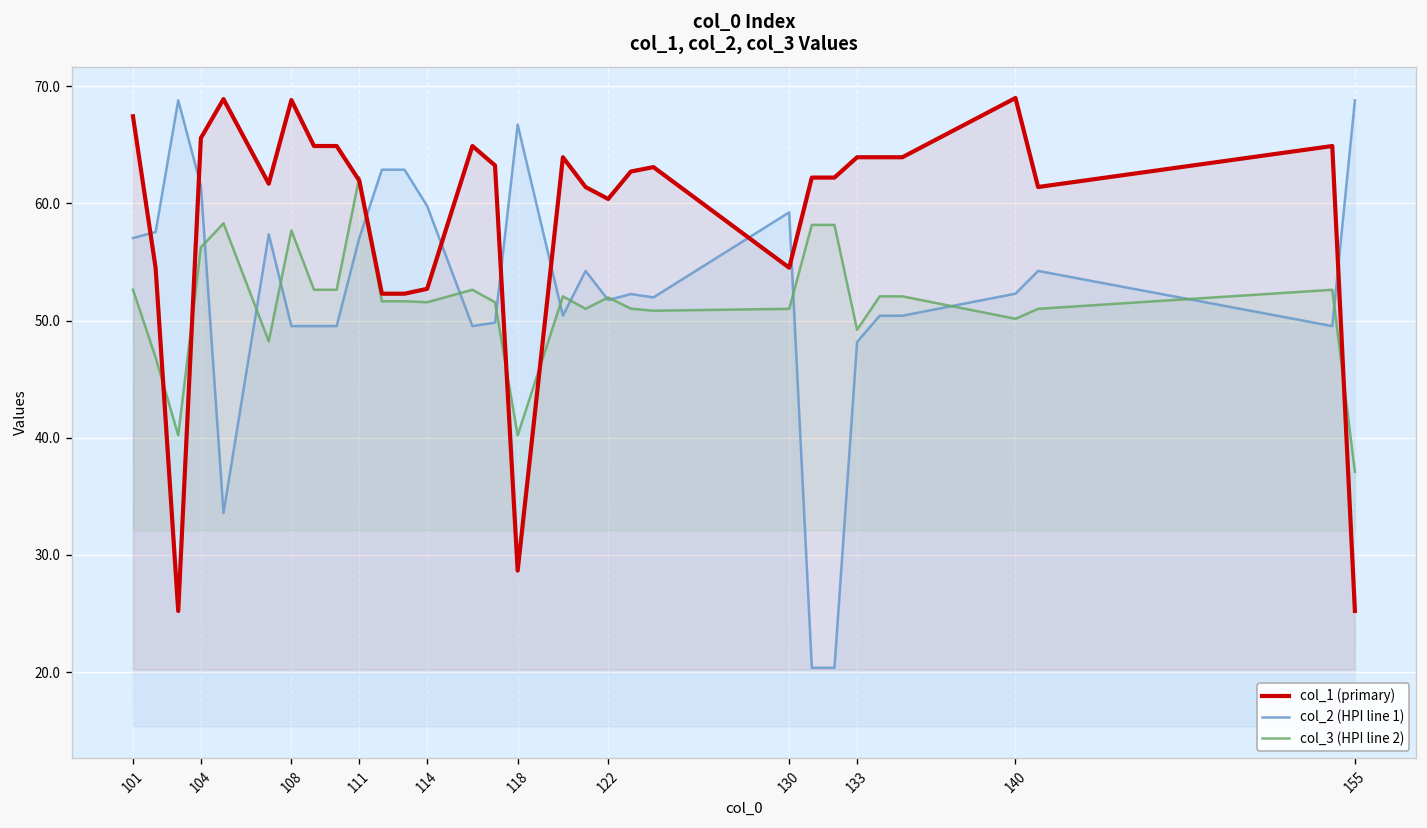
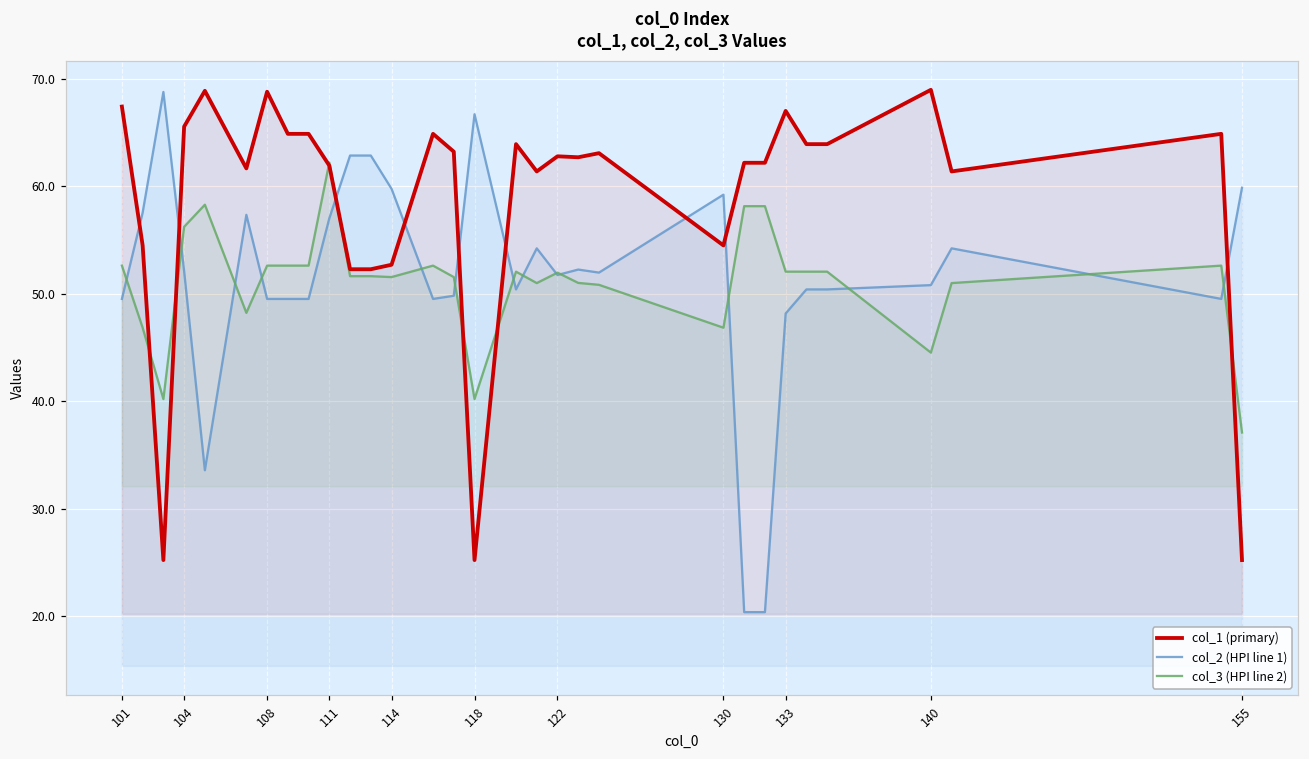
col_2 (HPI line 1), 101: 57 -> 50
col_2 (HPI line 1), 104: 62 -> 52
col_3 (HPI line 2), 108: 58 -> 53
col_1 (primary), 118: 29 -> 25
col_1 (primary), 122: 60 -> 63
col_3 (HPI line 2), 130: 51 -> 47
col_1 (primary), 133: 64 -> 67
col_3 (HPI line 2), 133: 49 -> 52
col_2 (HPI line 1), 140: 52 -> 51
col_3 (HPI line 2), 140: 50 -> 45
col_2 (HPI line 1), 155: 69 -> 60
